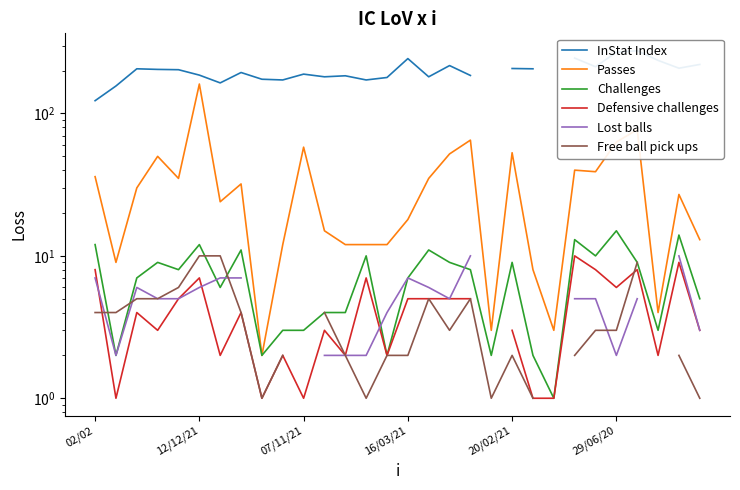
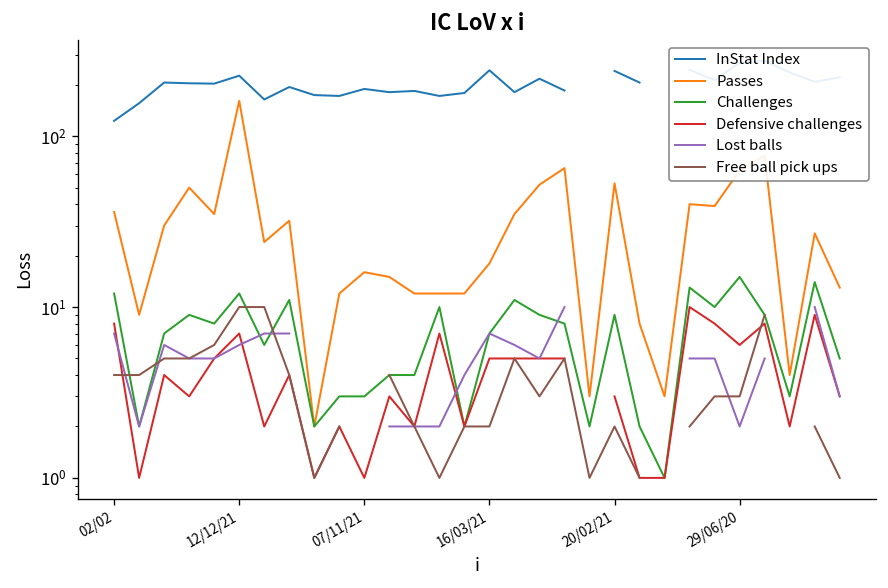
InStat Index, 12/12/21: 190 -> 230
Passes, 07/11/21: 58 -> 16
InStat Index, 20/02/21: 210 -> 240
